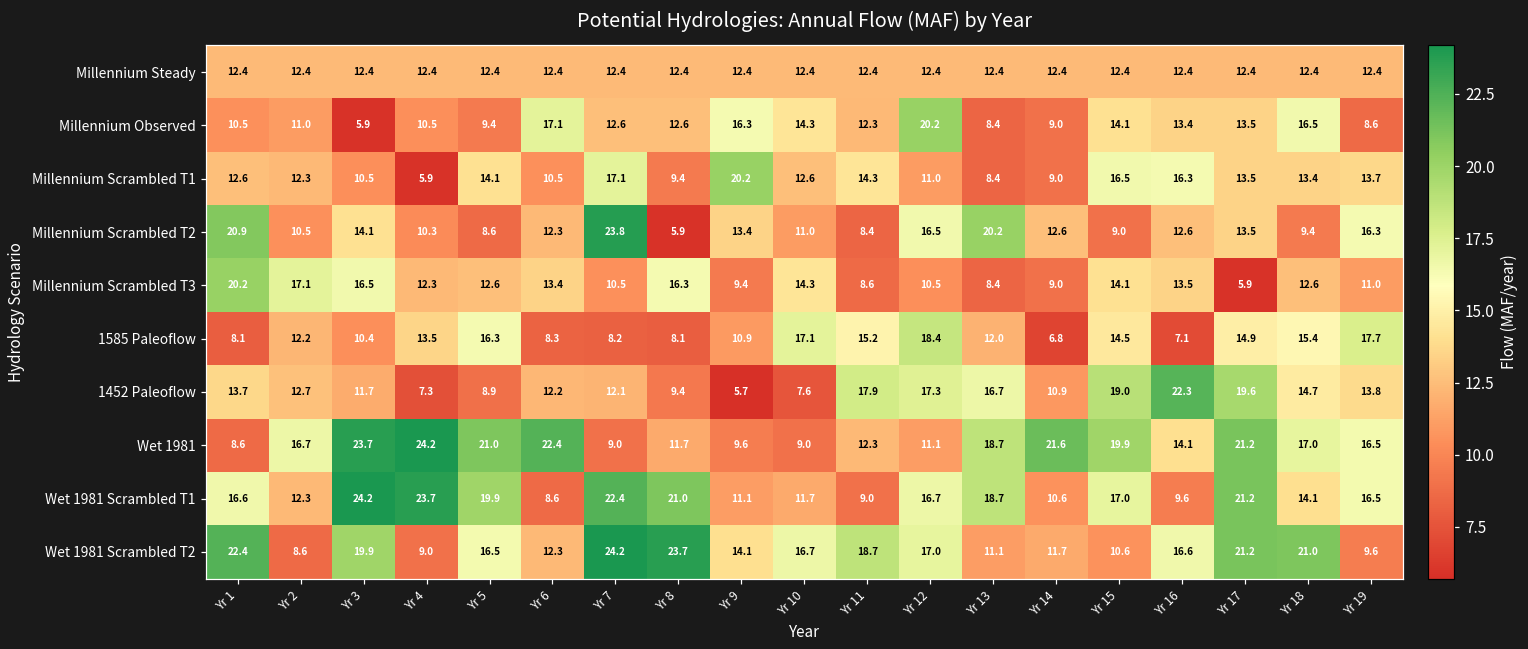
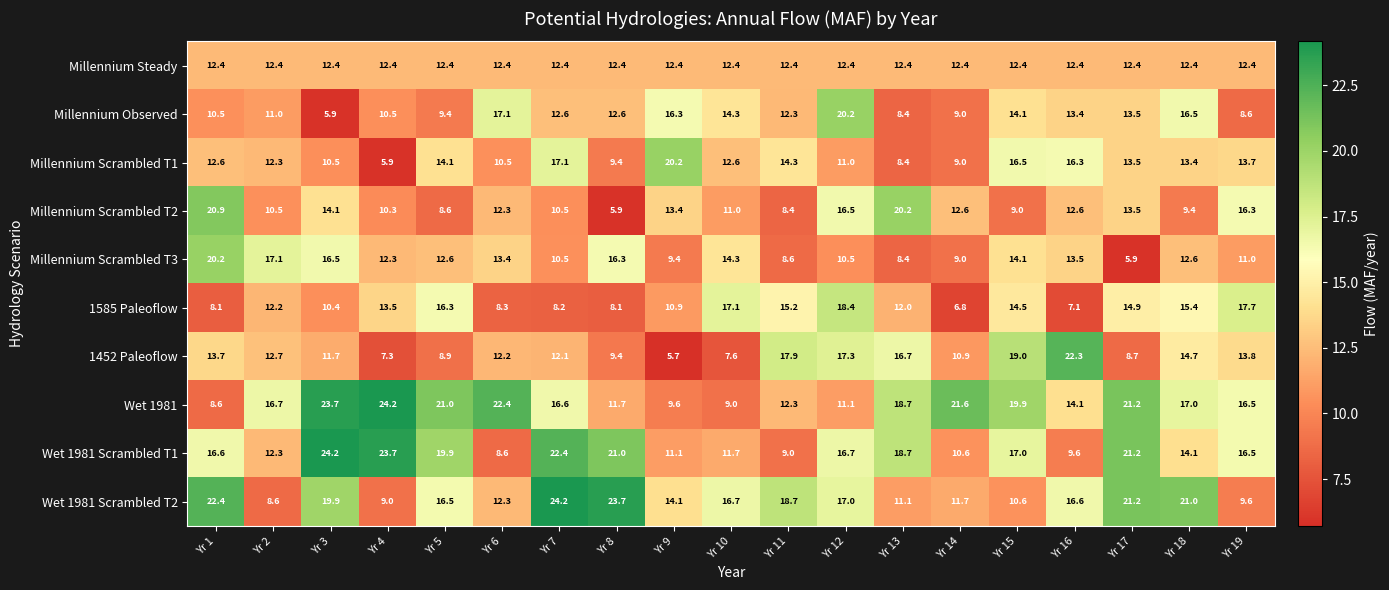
Millennium Scrambled T2, Yr 7: 23.8 -> 10.5
1452 Paleoflow, Yr 17: 19.6 -> 8.7
Wet 1981, Yr 7: 9.0 -> 16.6
